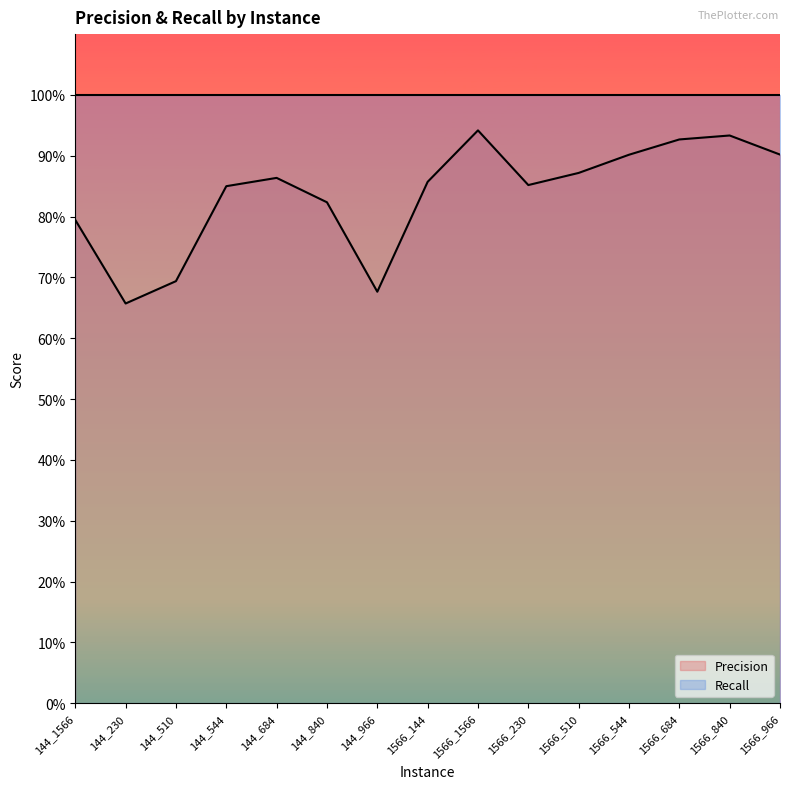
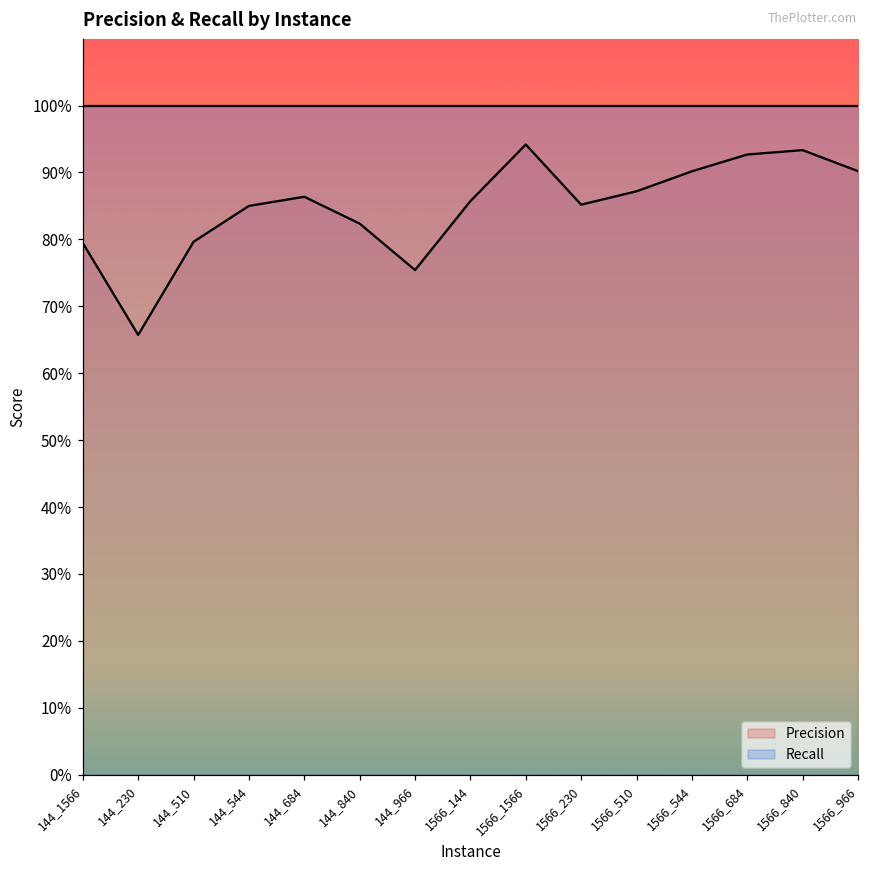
Precision, 144_510: 69% -> 80%
Precision, 144_966: 68% -> 75%
